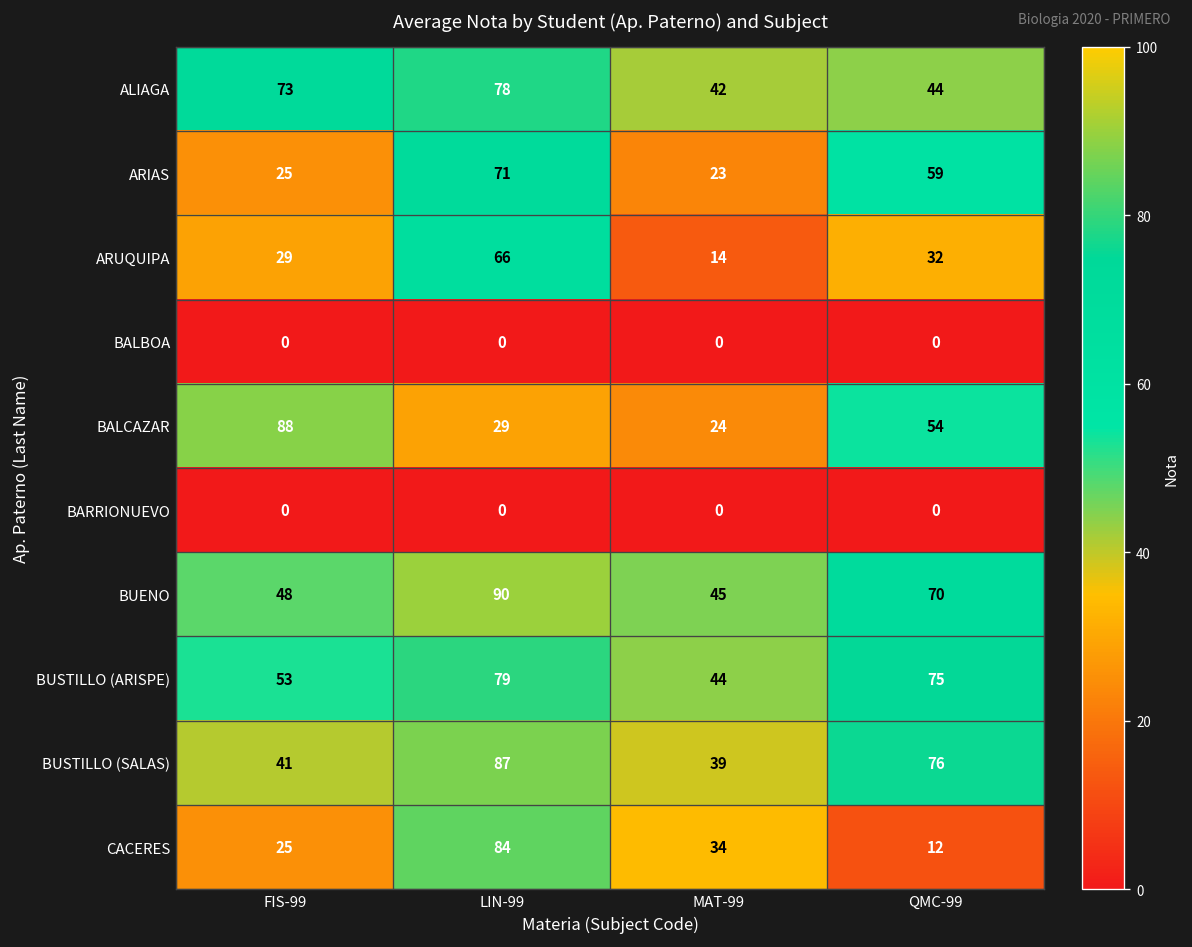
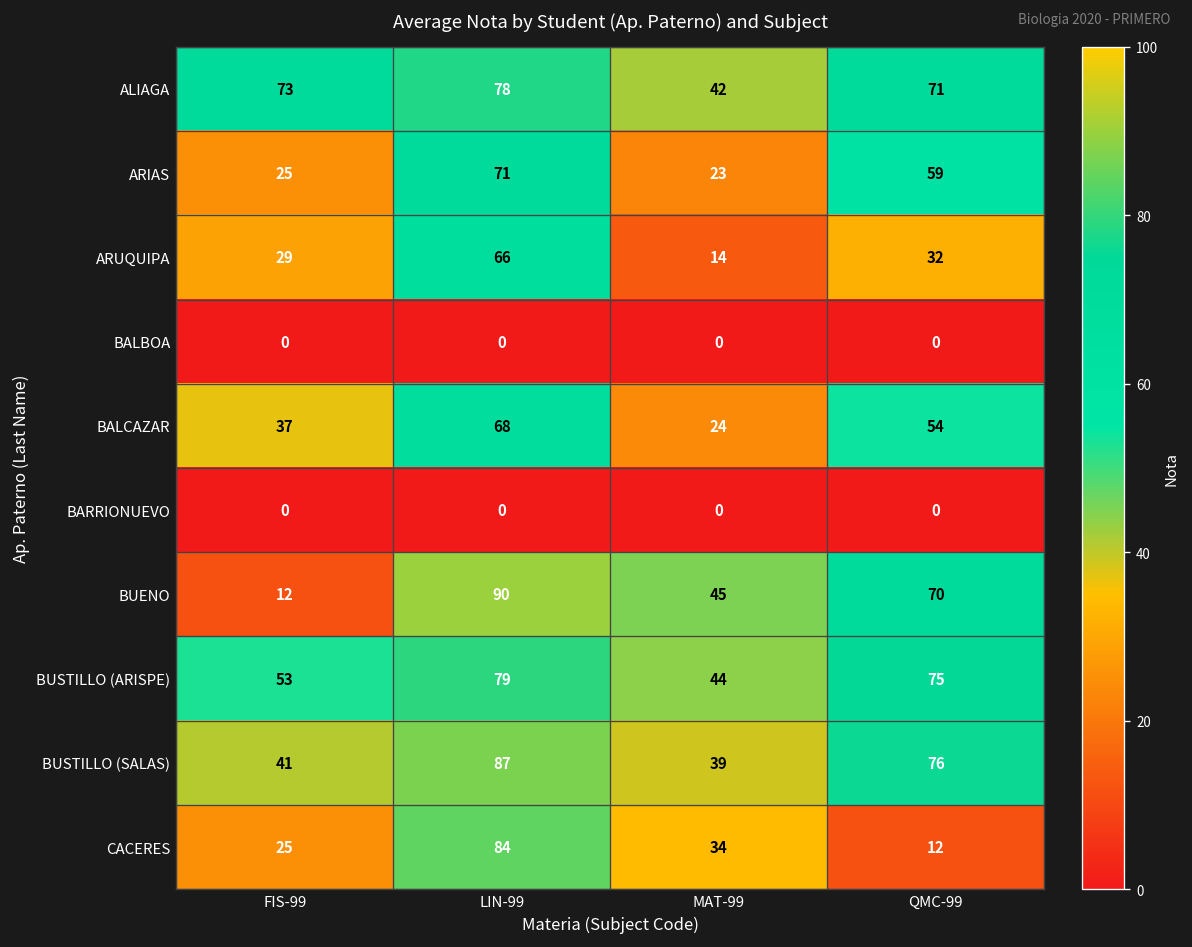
ALIAGA, QMC-99: 44 -> 71
BALCAZAR, FIS-99: 88 -> 37
BALCAZAR, LIN-99: 29 -> 68
BUENO, FIS-99: 48 -> 12
